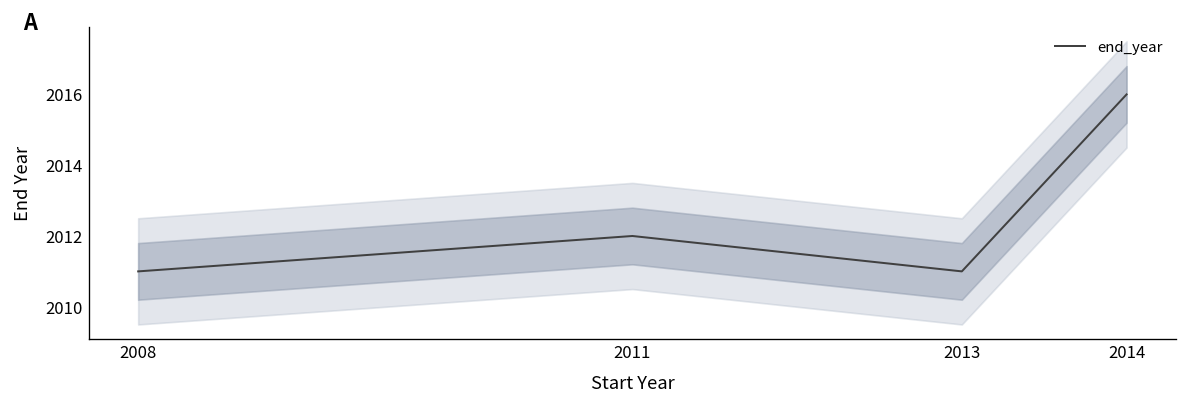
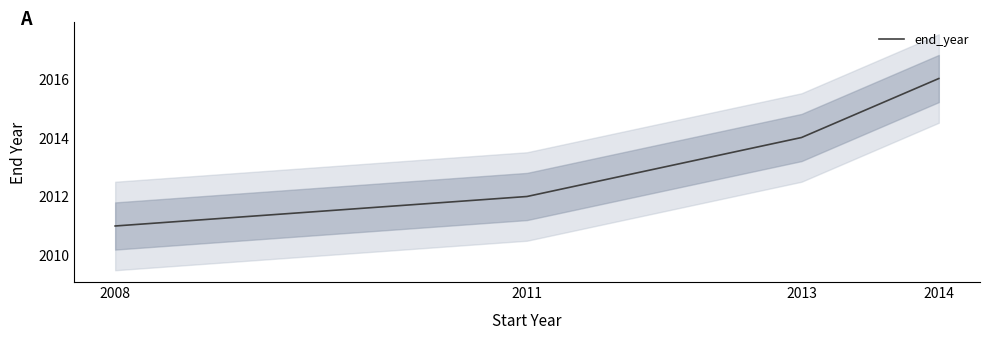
end_year, 2013: 2011 -> 2014
